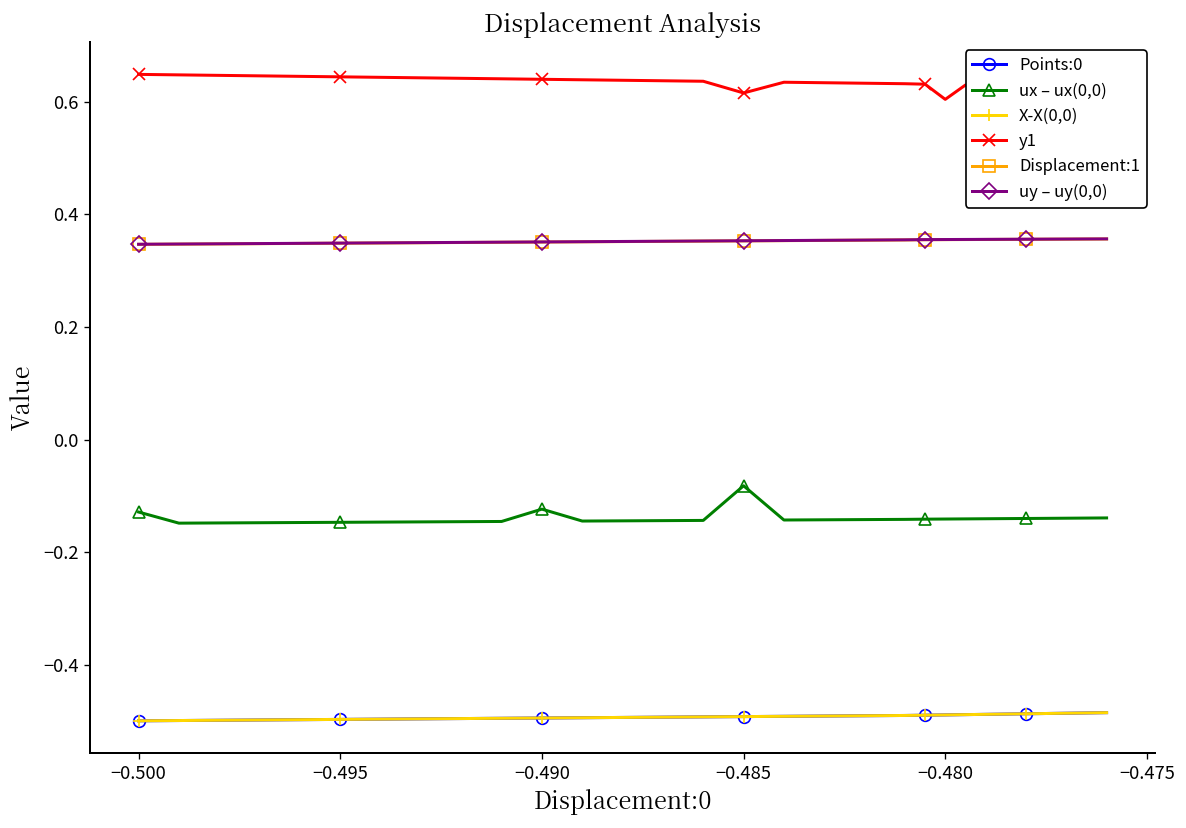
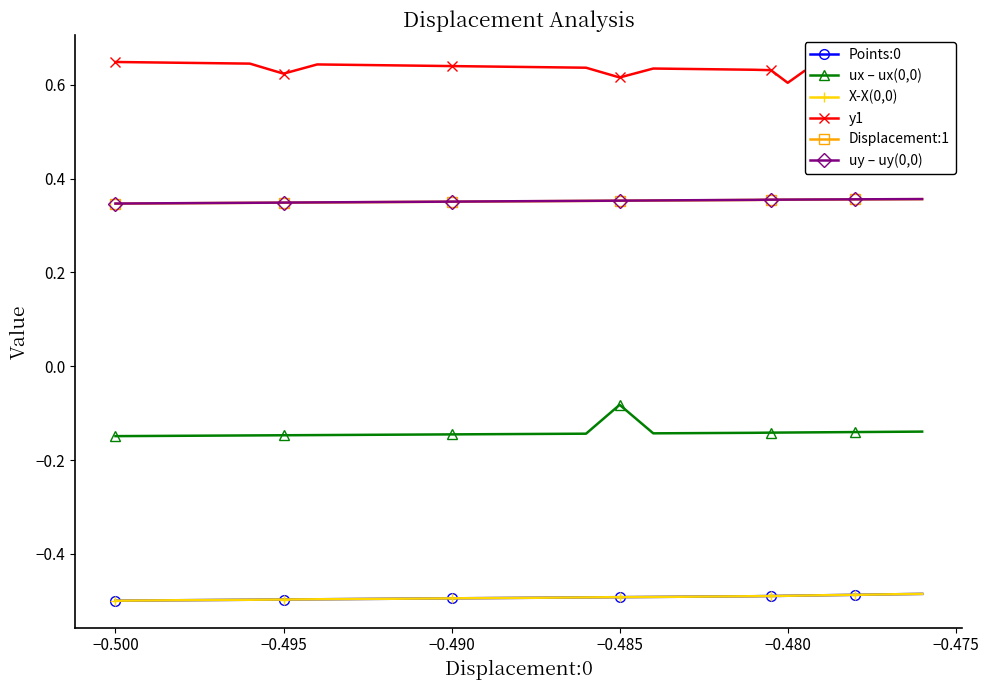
ux – ux(0,0), −0.500: -0.13 -> -0.15
y1, −0.495: 0.64 -> 0.62
ux – ux(0,0), −0.490: -0.12 -> -0.15
